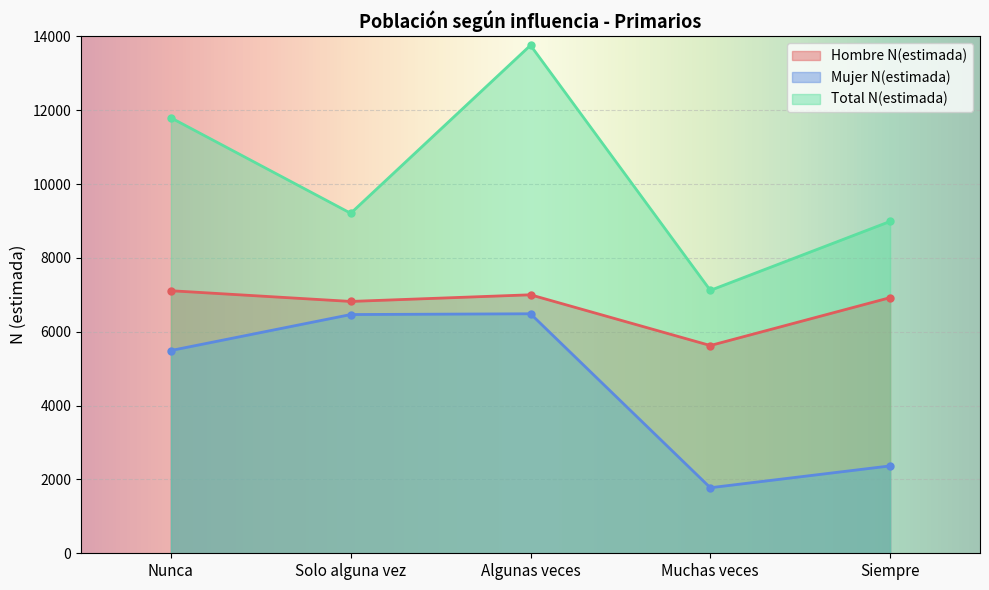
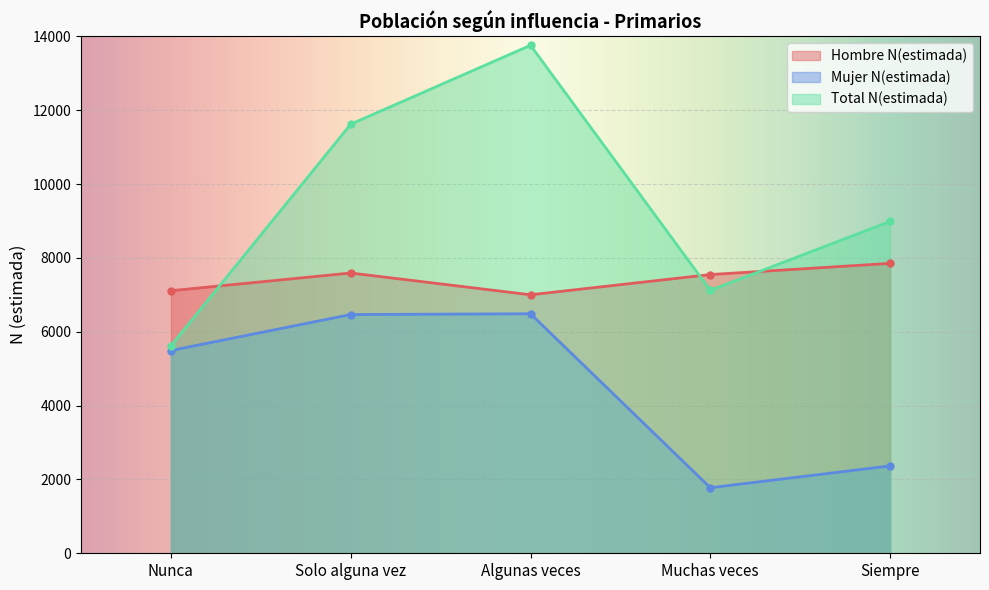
Total N(estimada), Nunca: 11800 -> 5600
Hombre N(estimada), Solo alguna vez: 6800 -> 7600
Total N(estimada), Solo alguna vez: 9200 -> 11600
Hombre N(estimada), Muchas veces: 5600 -> 7500
Hombre N(estimada), Siempre: 6900 -> 7900
